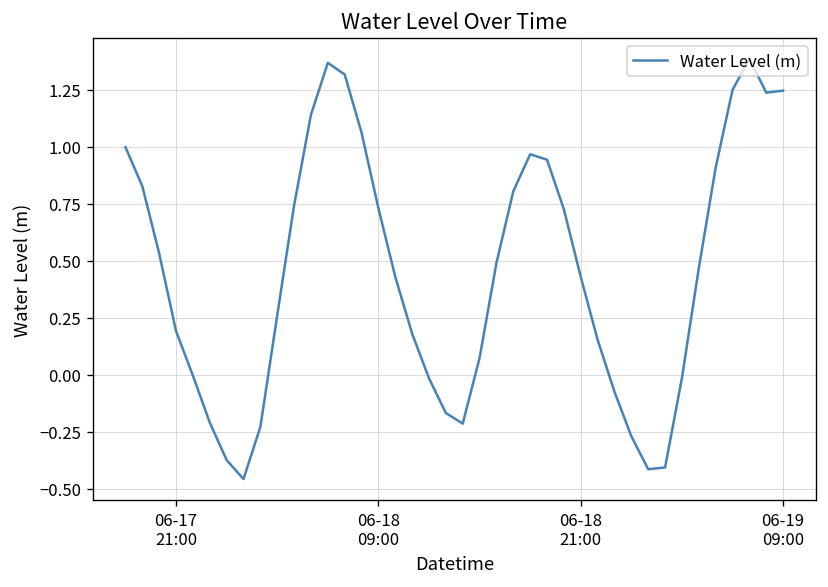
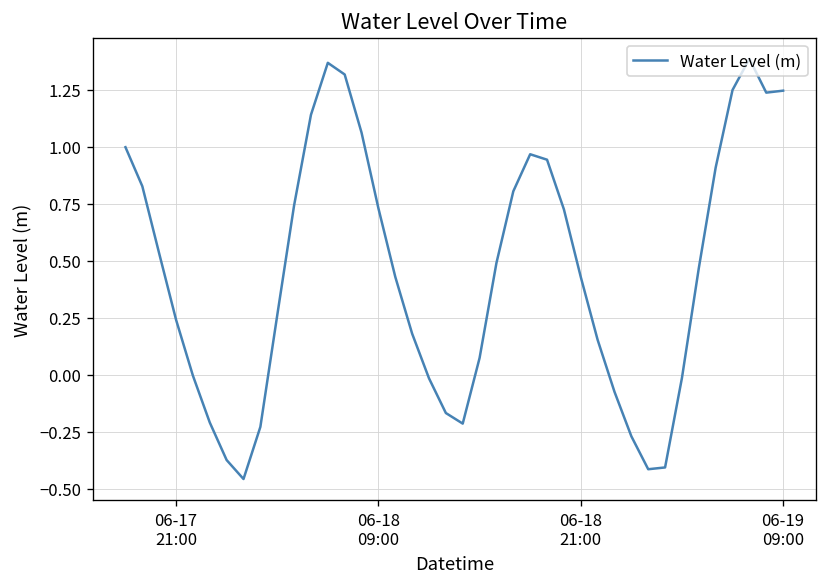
06-17 21:00: 0.19 -> 0.24
